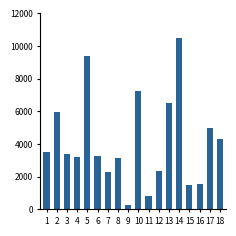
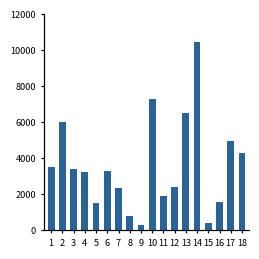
5: 9400 -> 1500
8: 3100 -> 800
11: 800 -> 1900
15: 1500 -> 400
